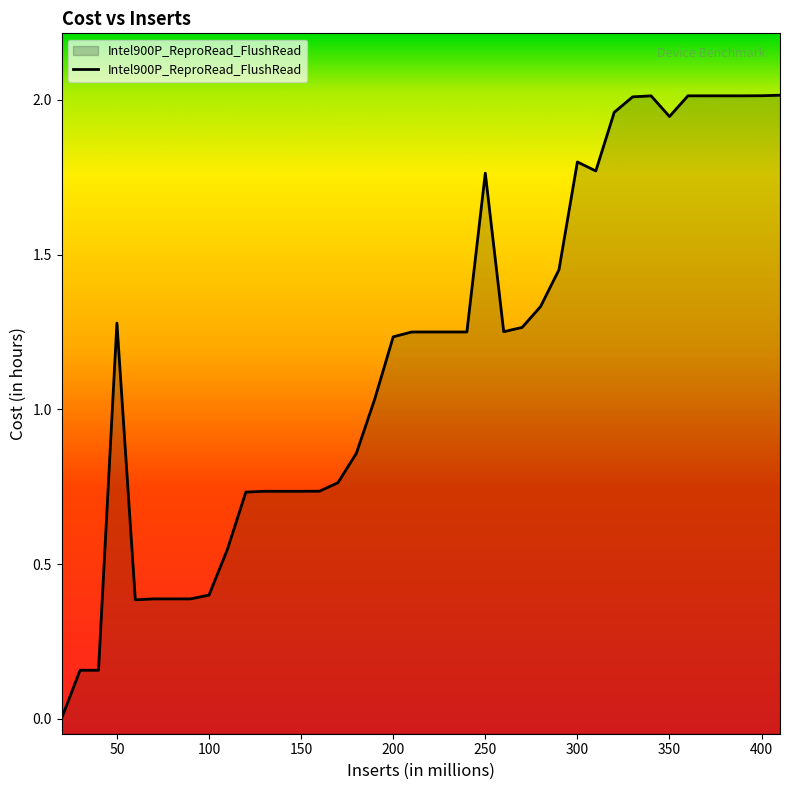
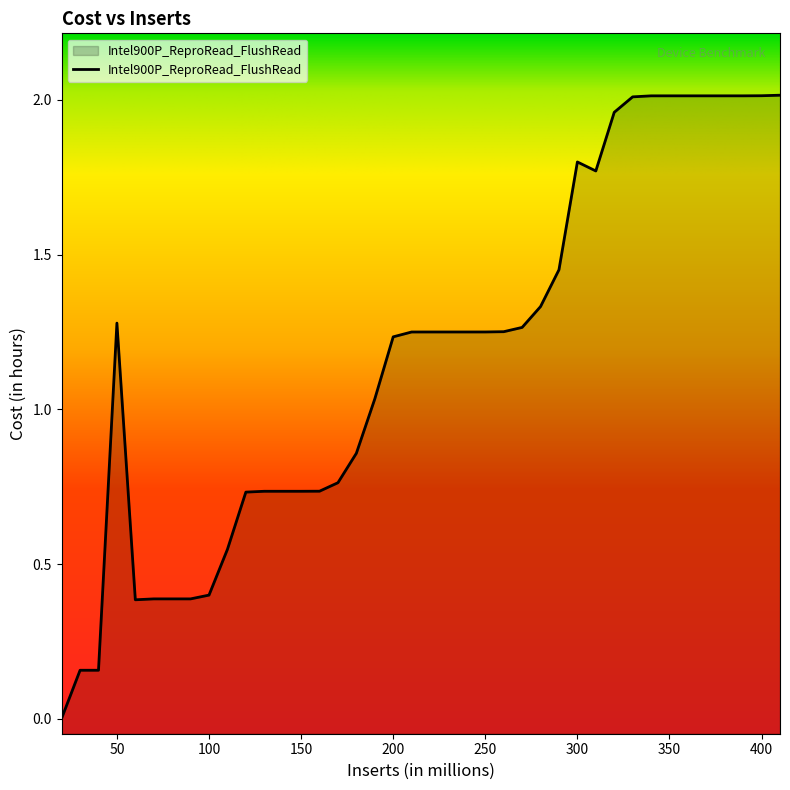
250: 1.76 -> 1.25
350: 1.95 -> 2.01
